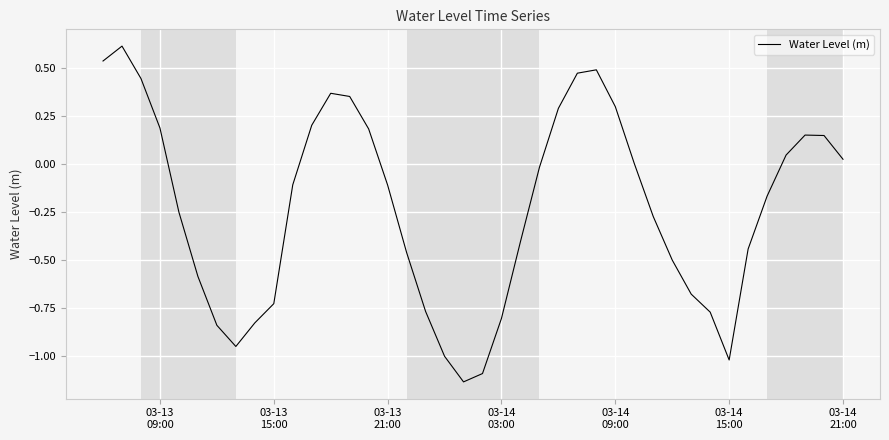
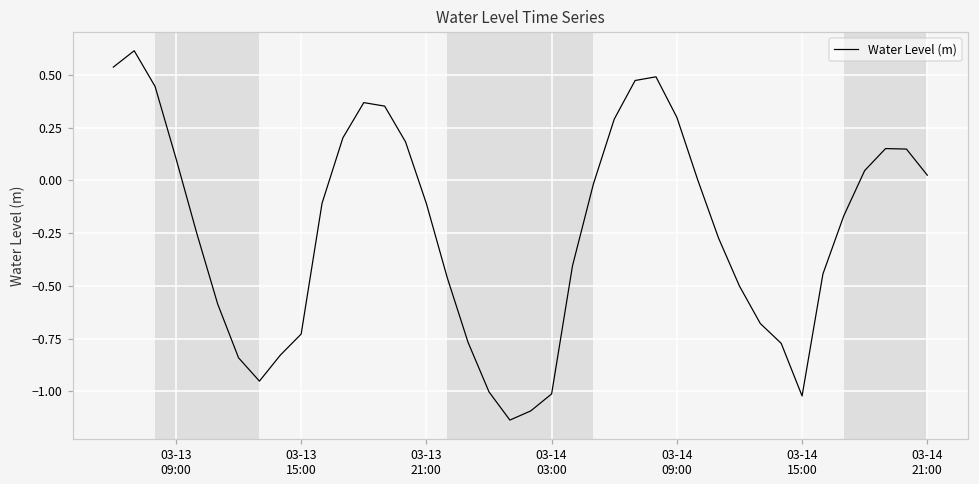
03-13 09:00: 0.19 -> 0.10
03-14 03:00: -0.81 -> -1.01
